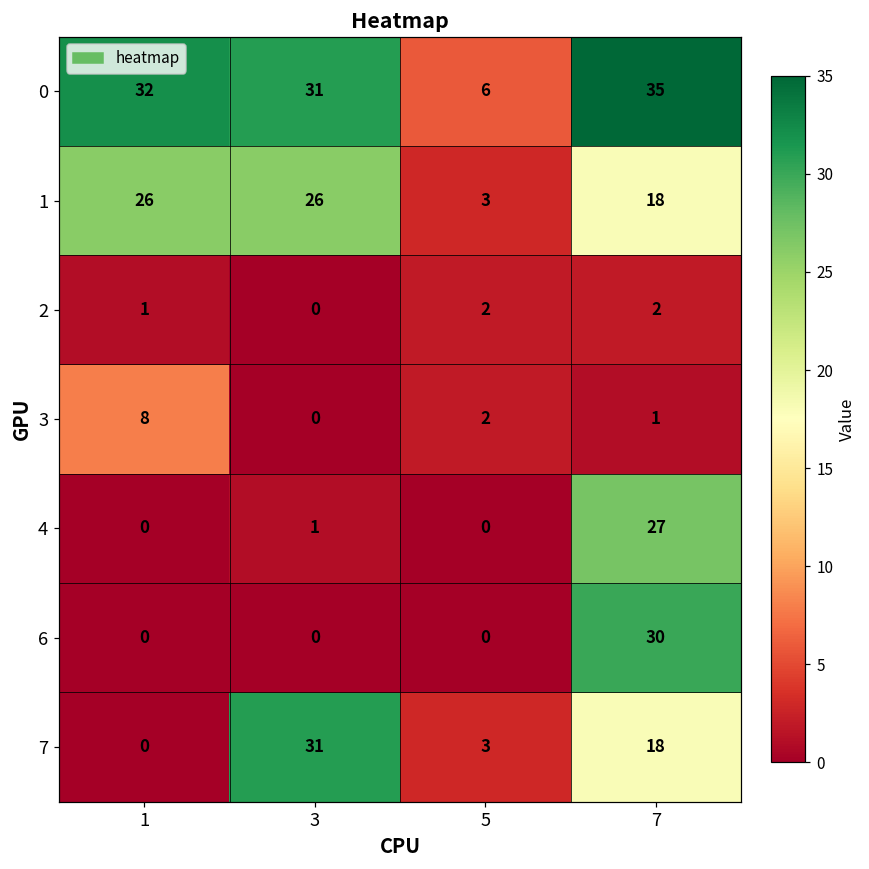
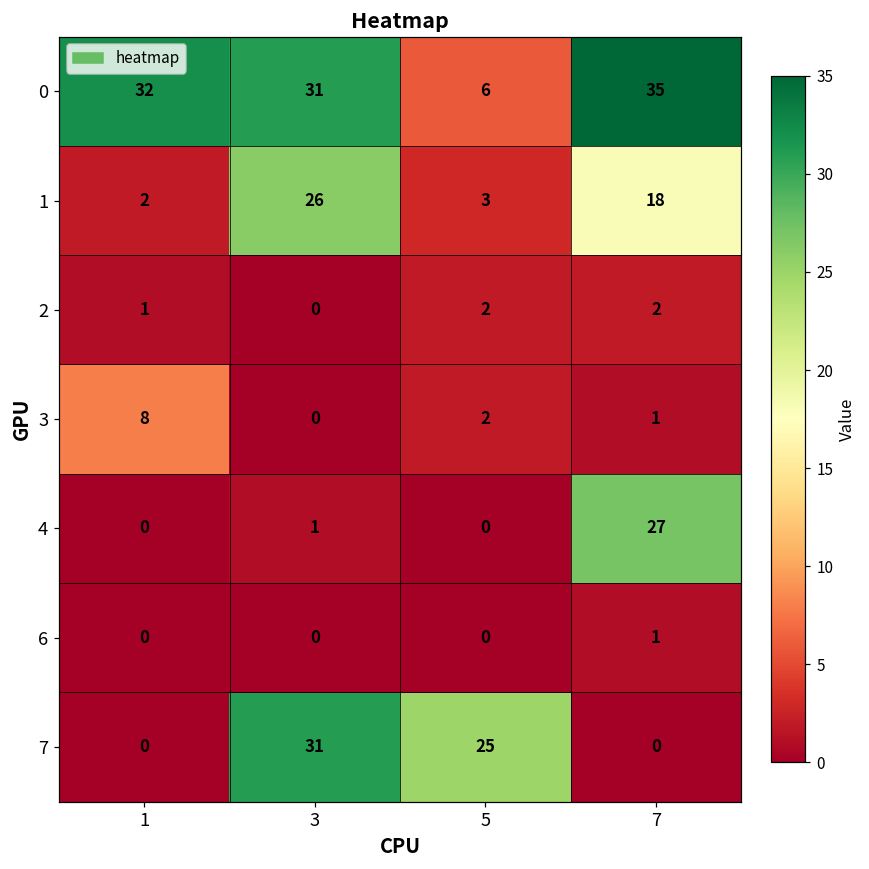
1, 1: 26 -> 2
6, 7: 30 -> 1
7, 5: 3 -> 25
7, 7: 18 -> 0
